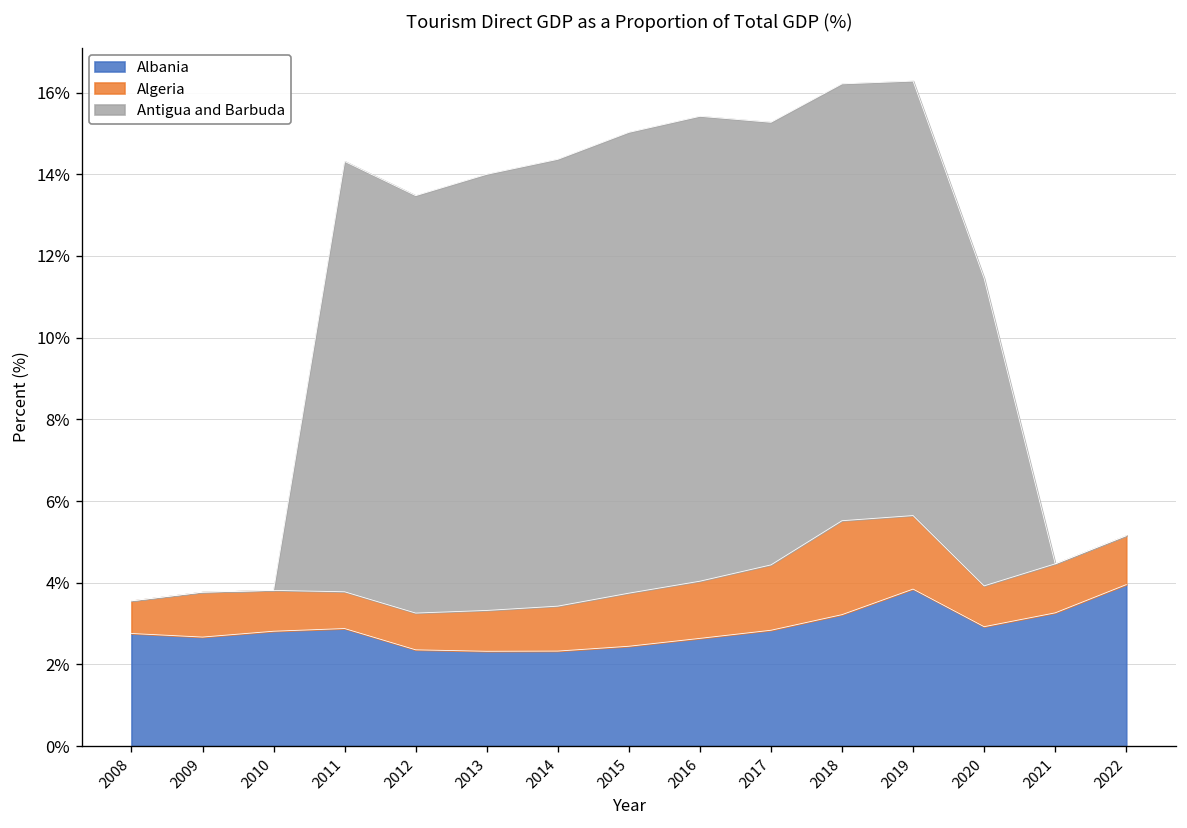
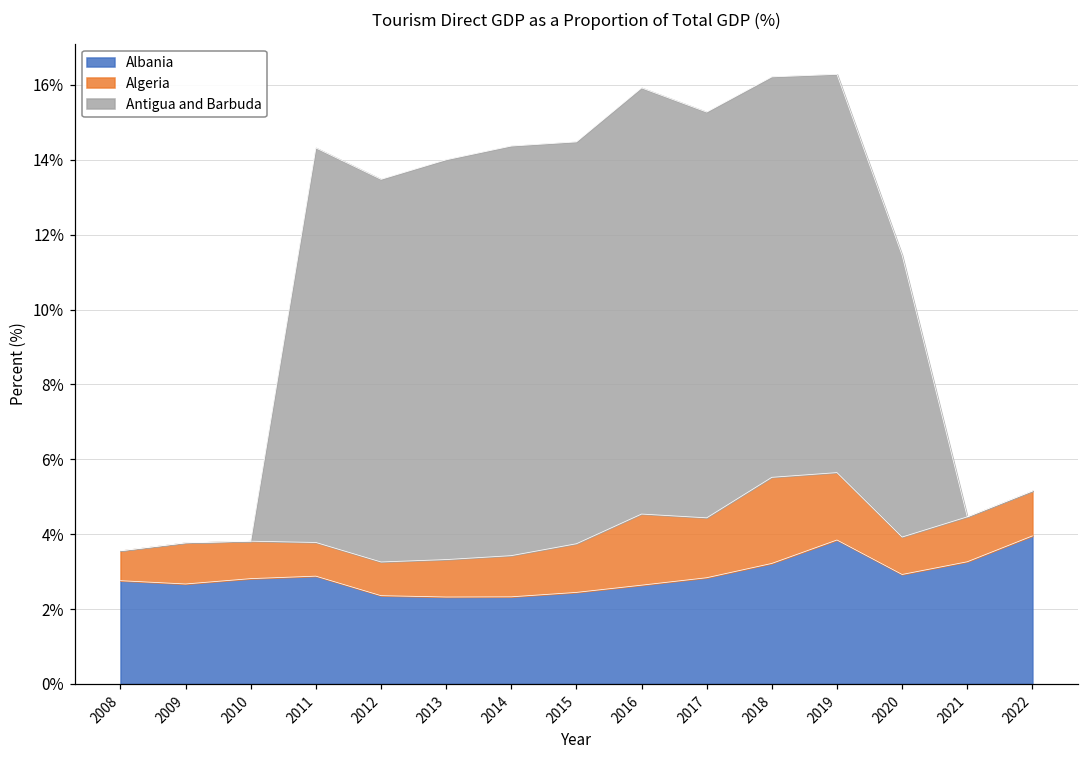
Antigua and Barbuda, 2015: 11.3% -> 10.7%
Algeria, 2016: 1.4% -> 1.9%
